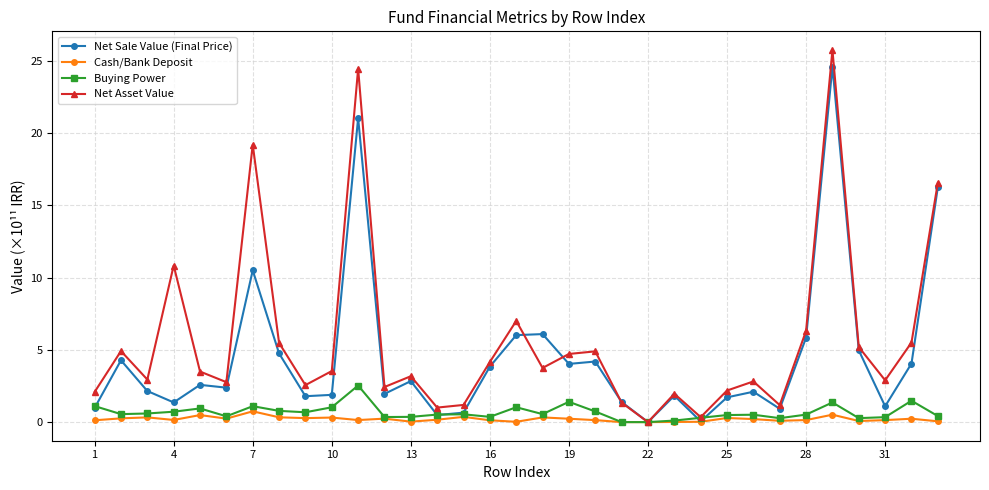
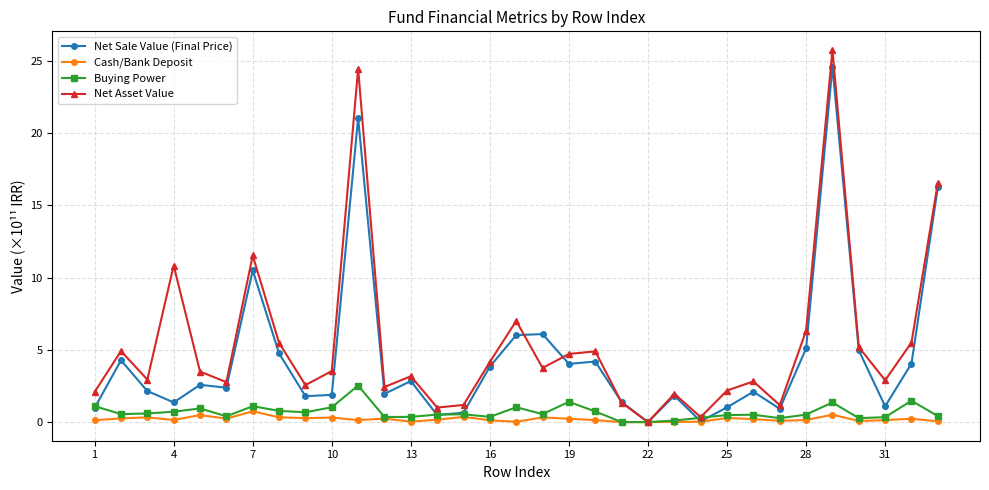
Net Asset Value, 7: 19.2 -> 11.5
Net Sale Value (Final Price), 25: 1.7 -> 1.0
Net Sale Value (Final Price), 28: 5.8 -> 5.1
